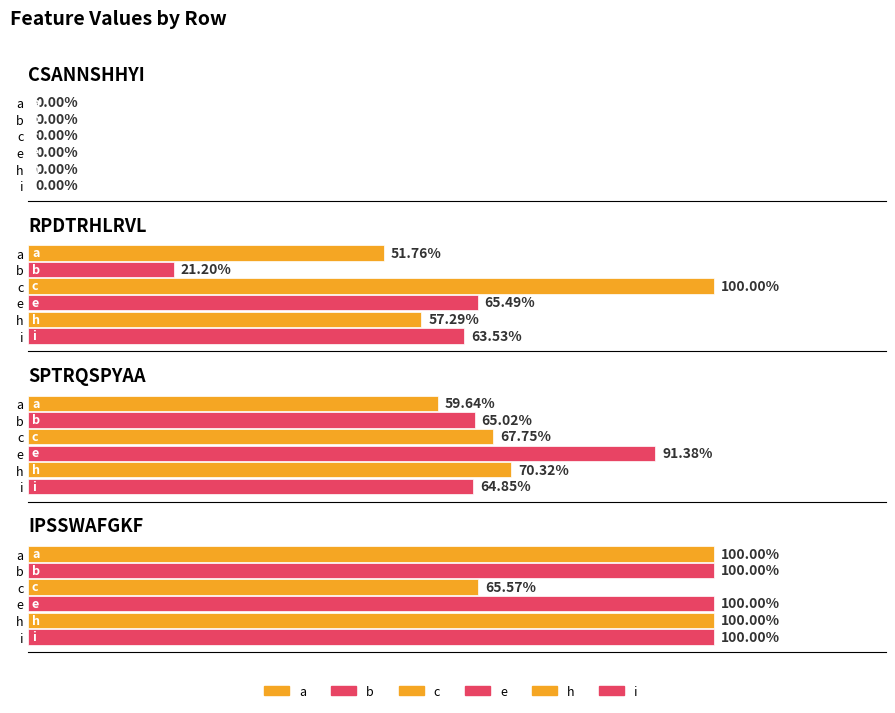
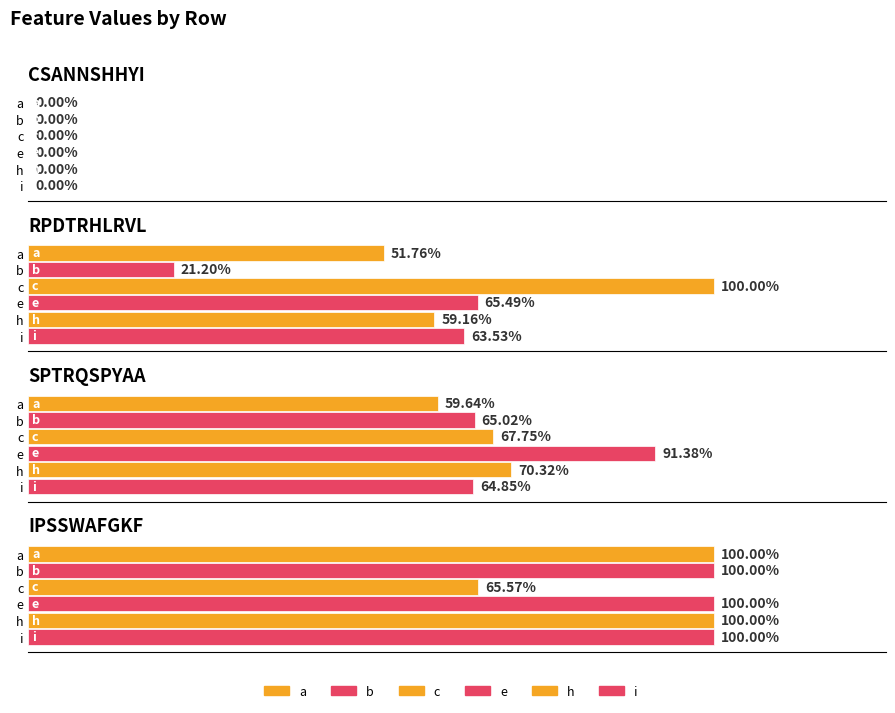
RPDTRHLRVL, h: 57.29% -> 59.16%
